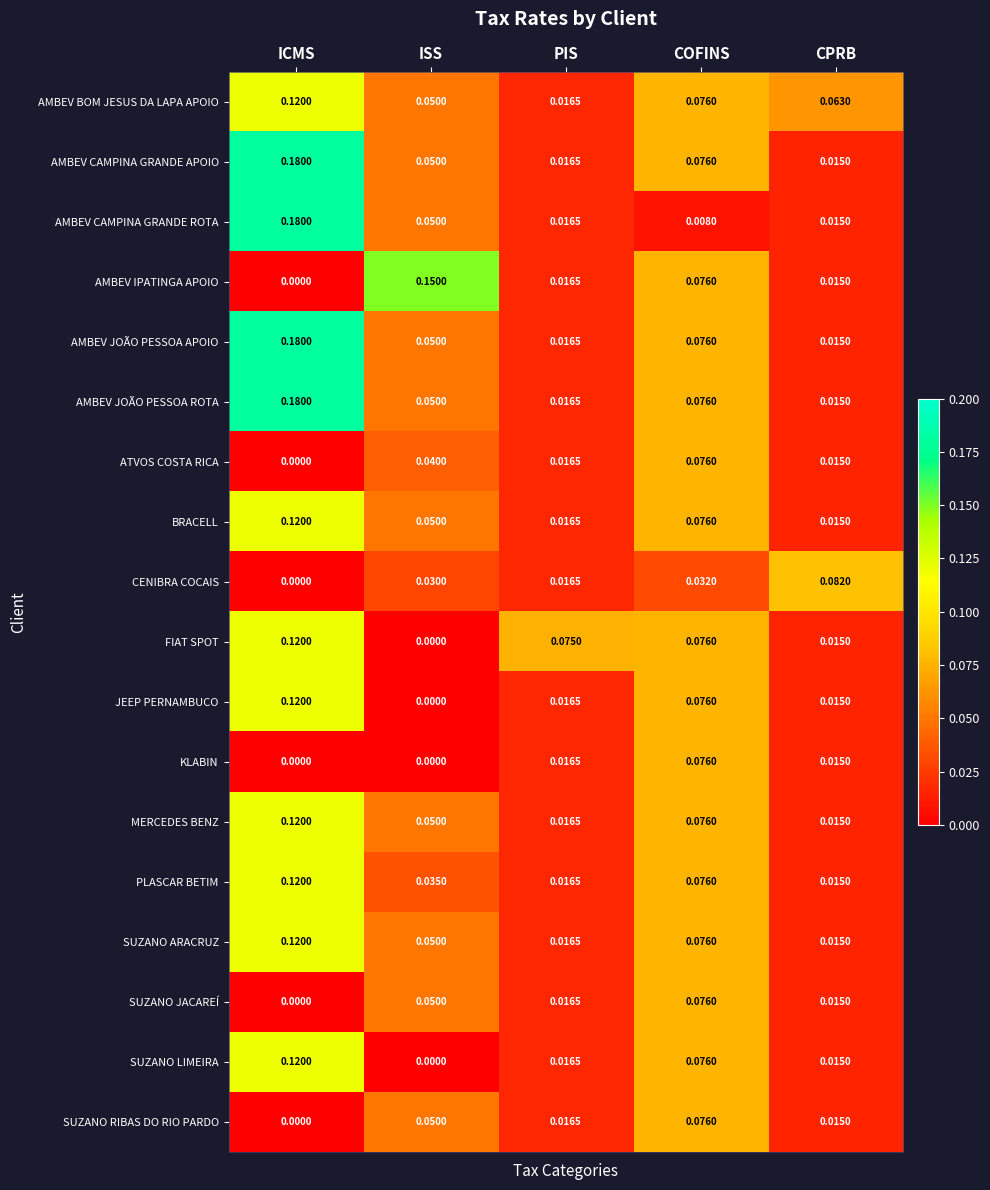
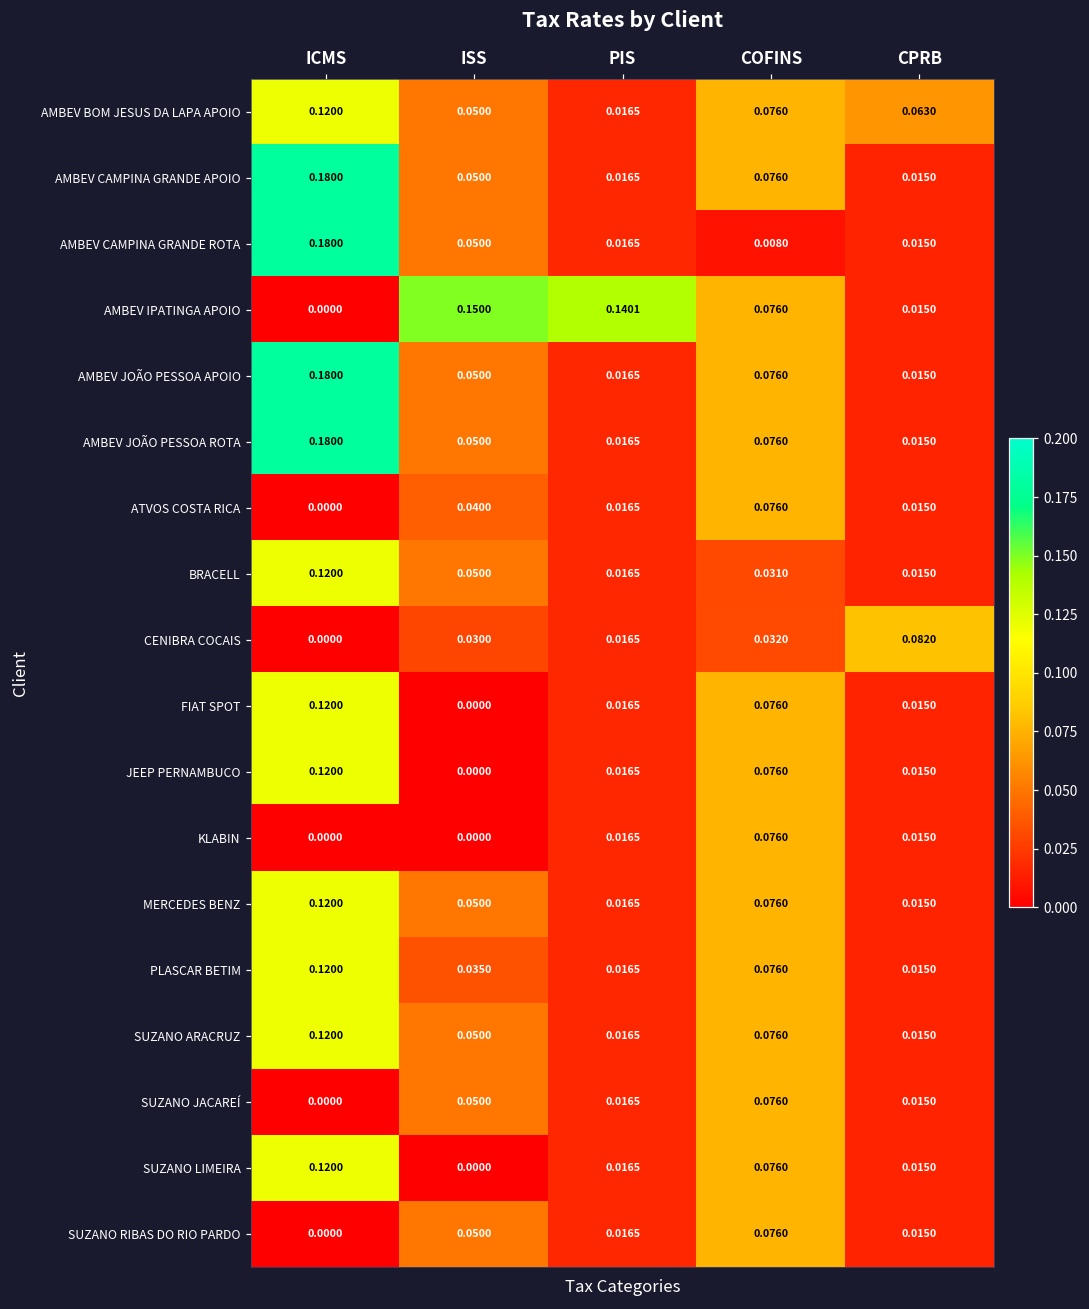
AMBEV IPATINGA APOIO, PIS: 0.0165 -> 0.1401
BRACELL, COFINS: 0.0760 -> 0.0310
FIAT SPOT, PIS: 0.0750 -> 0.0165
